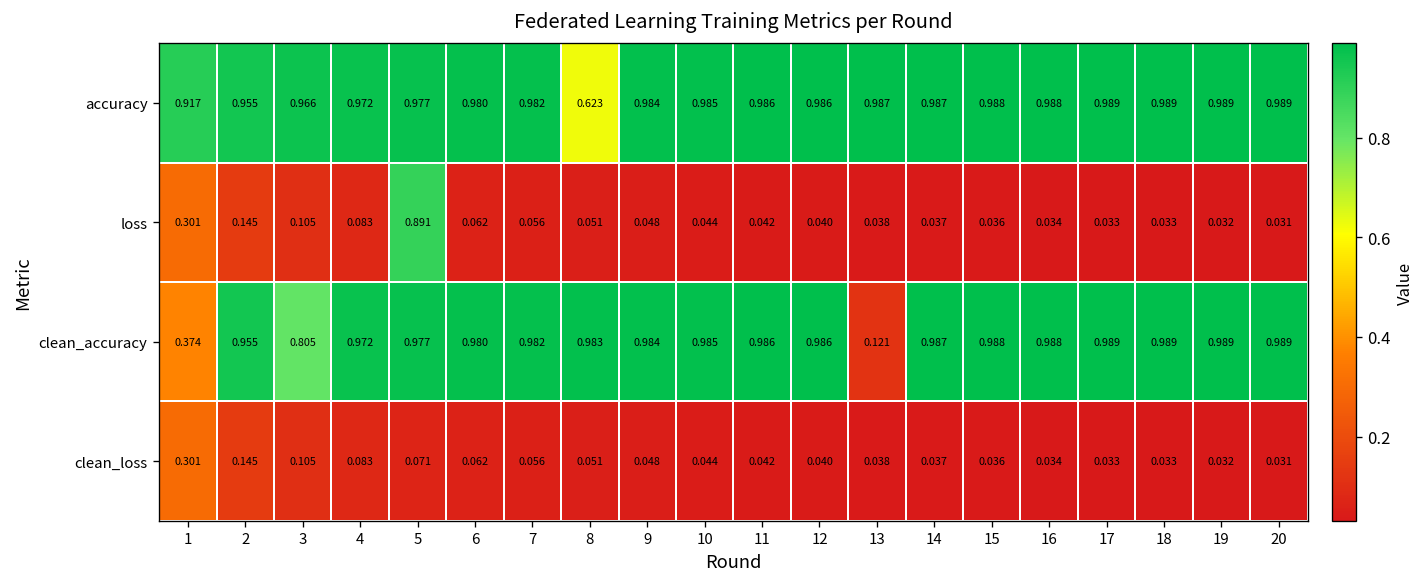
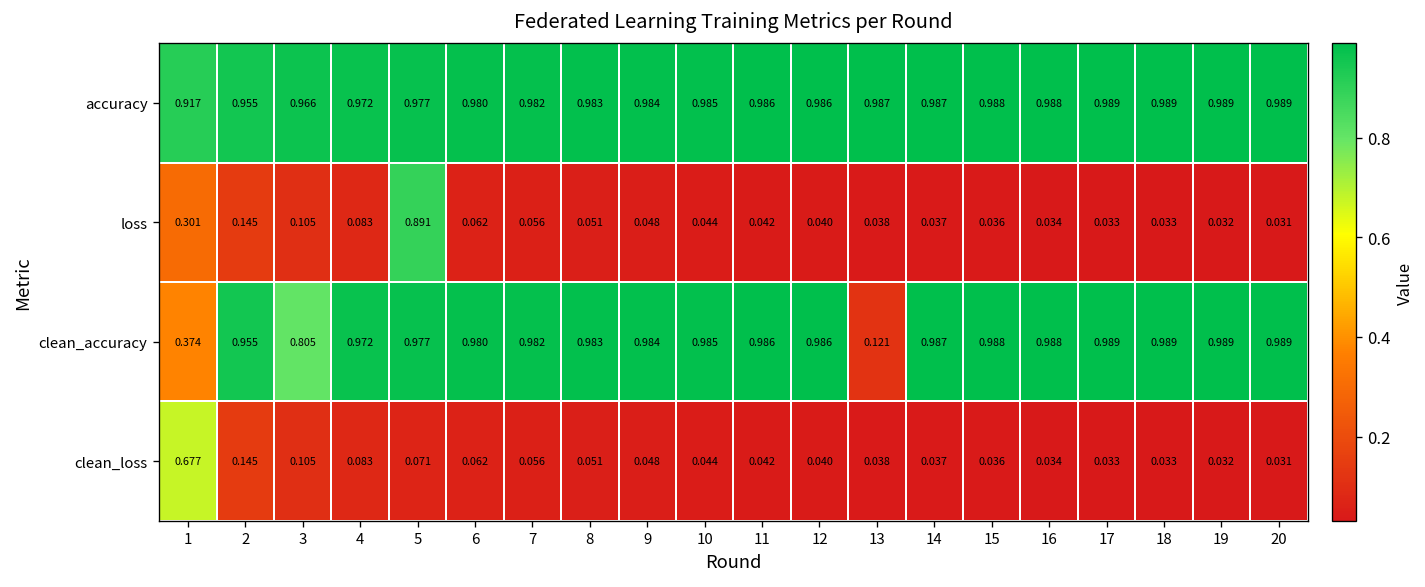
accuracy, 8: 0.623 -> 0.983
clean_loss, 1: 0.301 -> 0.677
